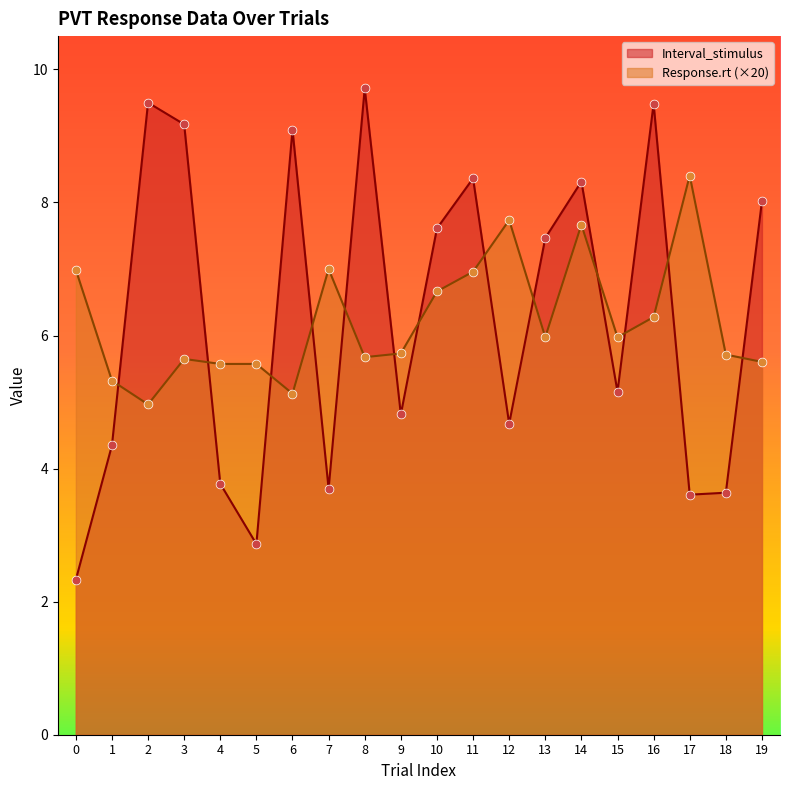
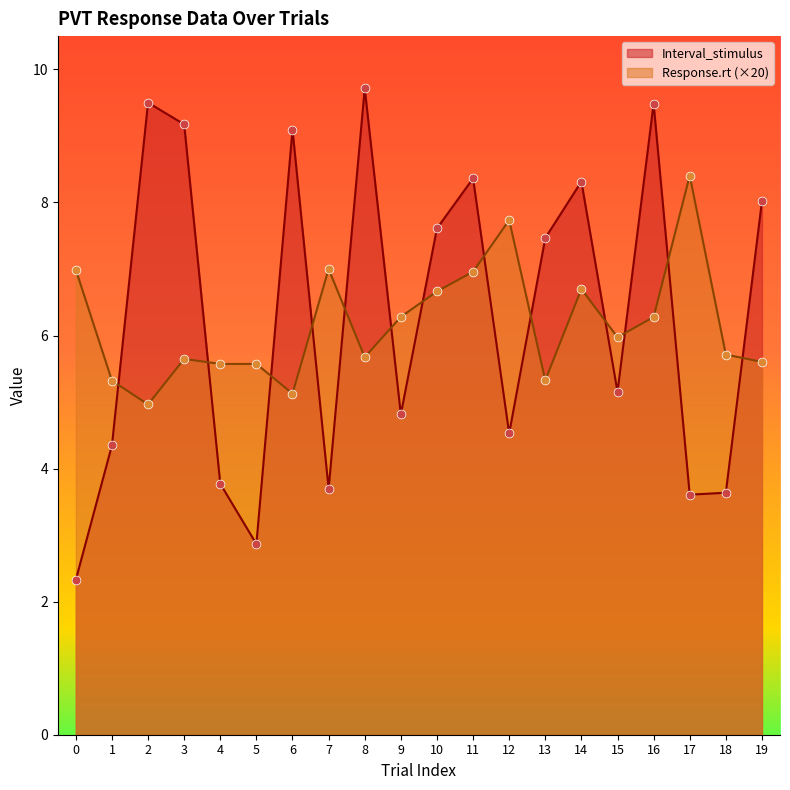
Response.rt (×20), 9: 5.7 -> 6.3
Interval_stimulus, 12: 4.7 -> 4.5
Response.rt (×20), 13: 6.0 -> 5.3
Response.rt (×20), 14: 7.7 -> 6.7
